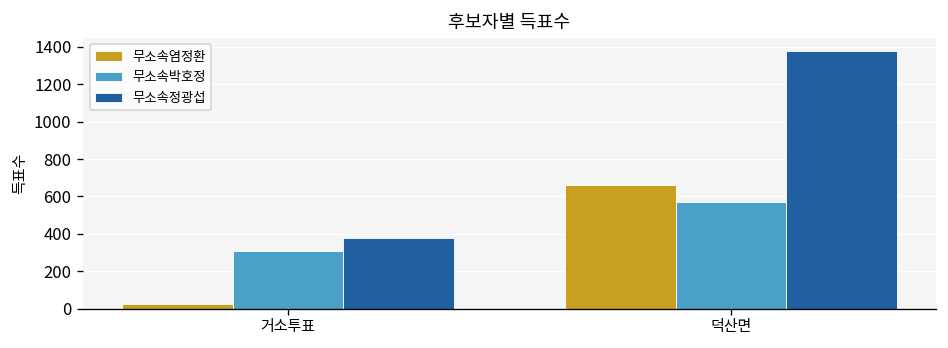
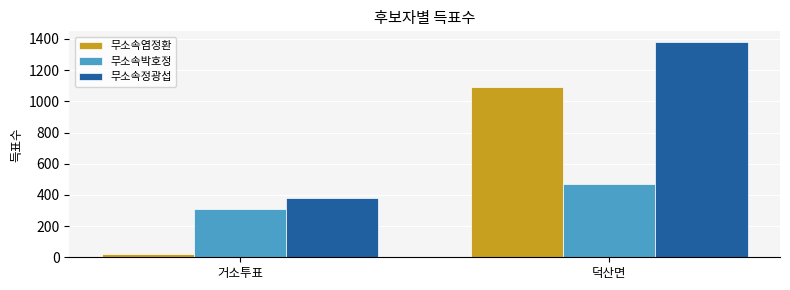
무소속염정환, 덕산면: 660 -> 1090
무소속박호정, 덕산면: 570 -> 470
